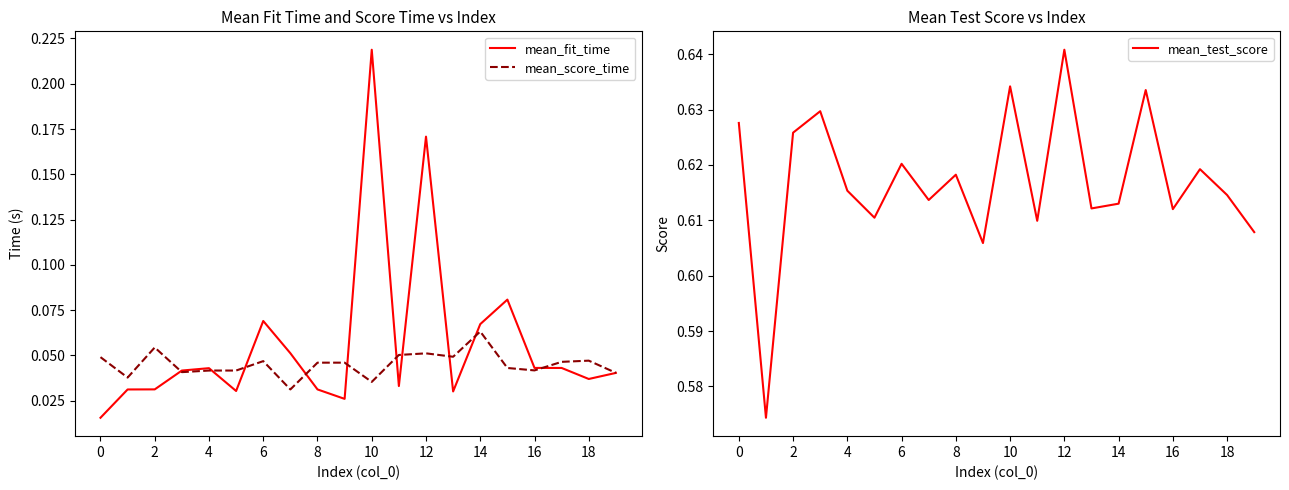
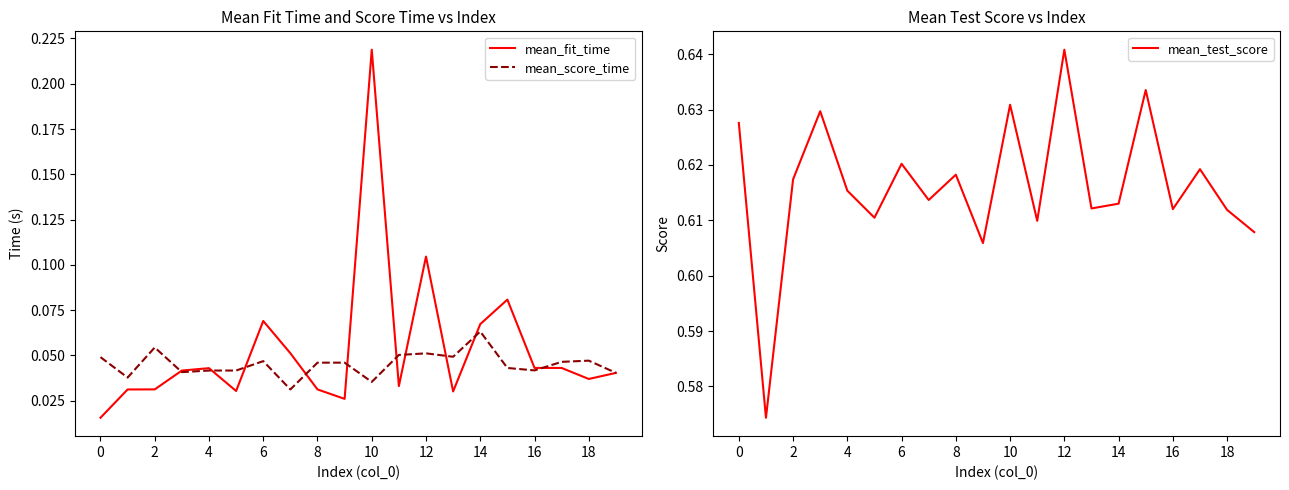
Mean Fit Time and Score Time vs Index, mean_fit_time, 12: 0.171 -> 0.105
Mean Test Score vs Index, 2: 0.626 -> 0.617
Mean Test Score vs Index, 10: 0.634 -> 0.631
Mean Test Score vs Index, 18: 0.615 -> 0.612
